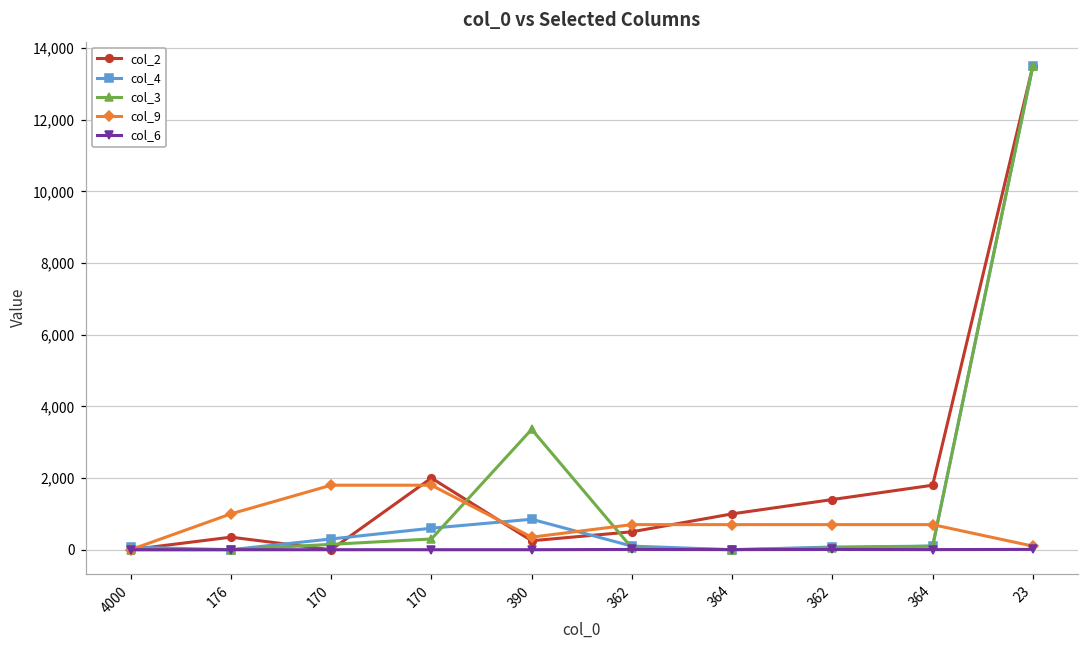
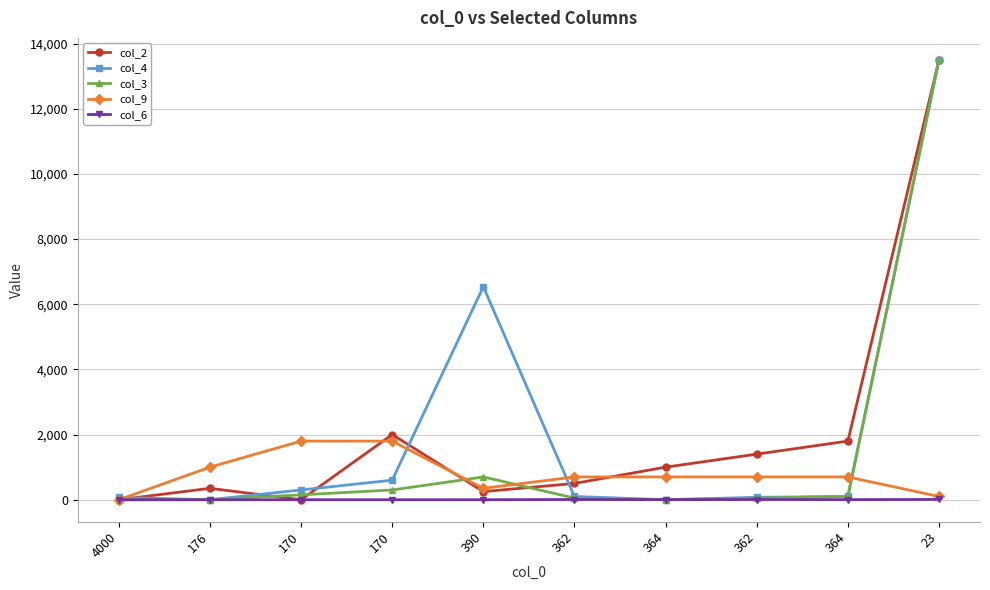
col_4, 390: 900 -> 6,500
col_3, 390: 3,400 -> 700
